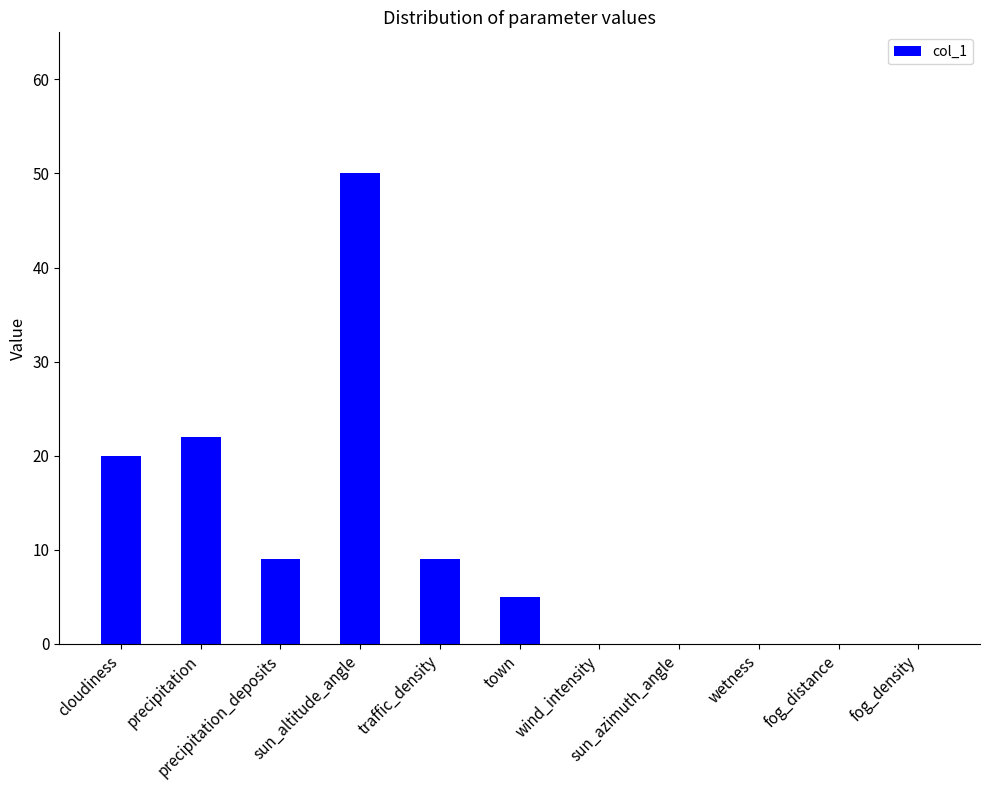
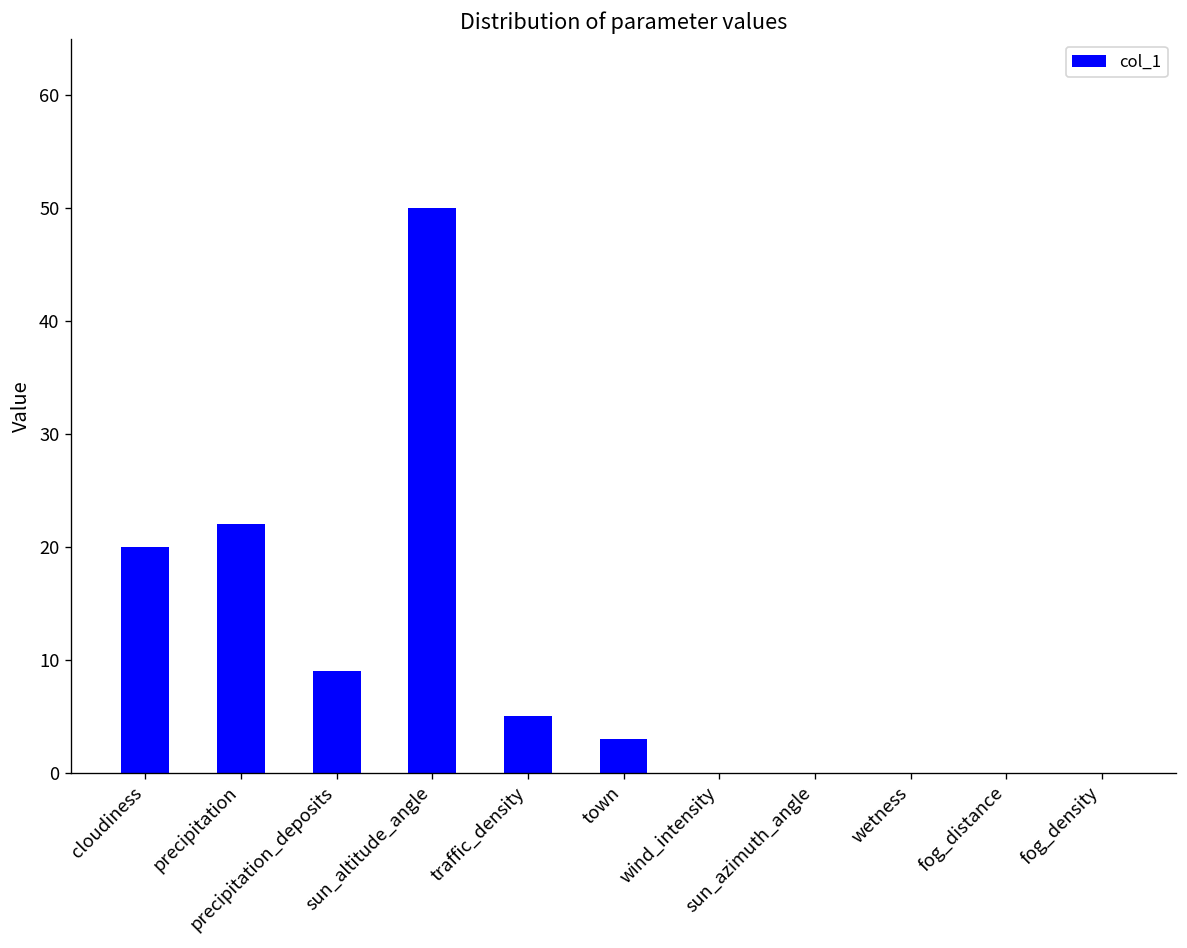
traffic_density: 9 -> 5
town: 5 -> 3
